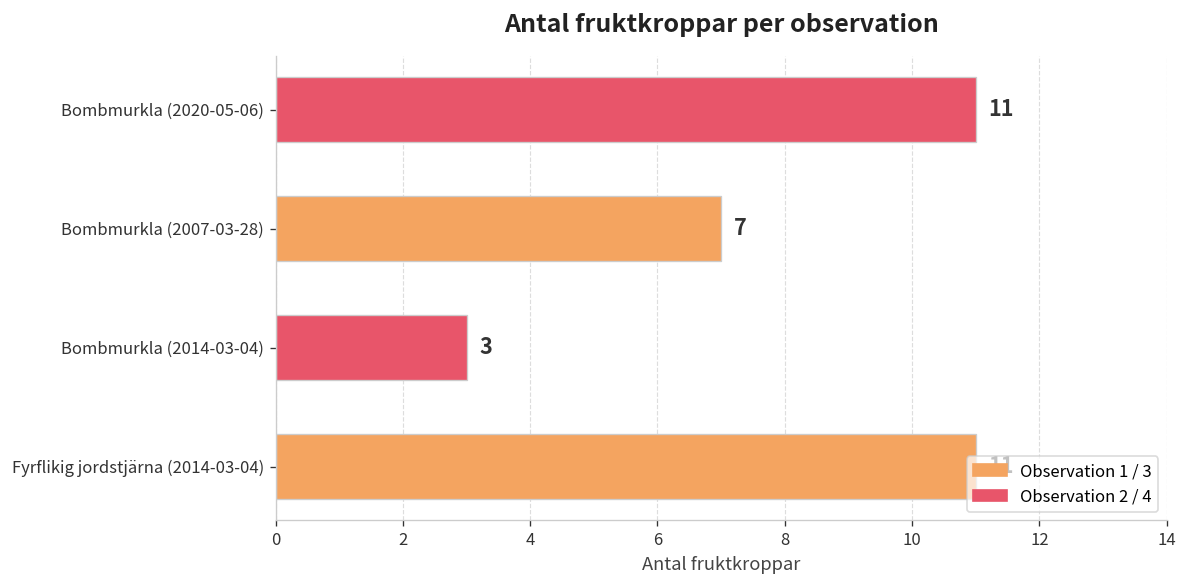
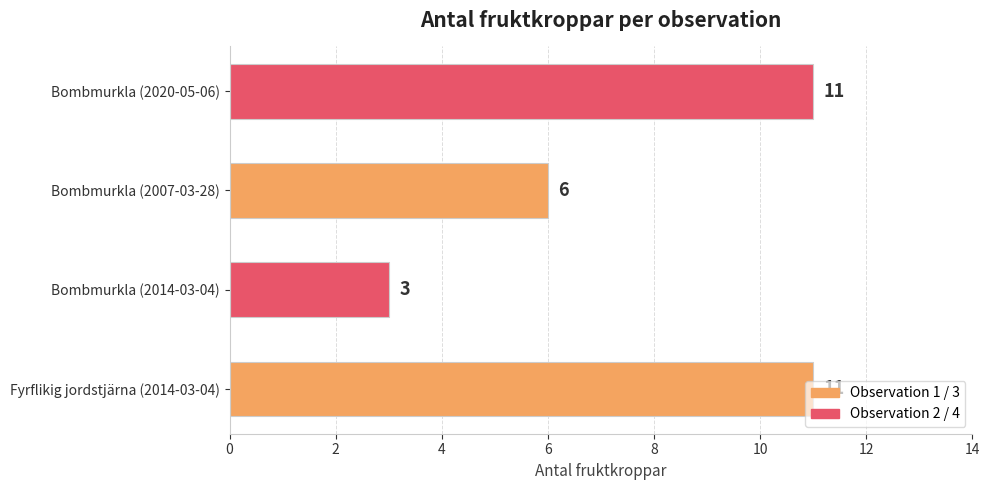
Bombmurkla (2007-03-28): 7 -> 6
